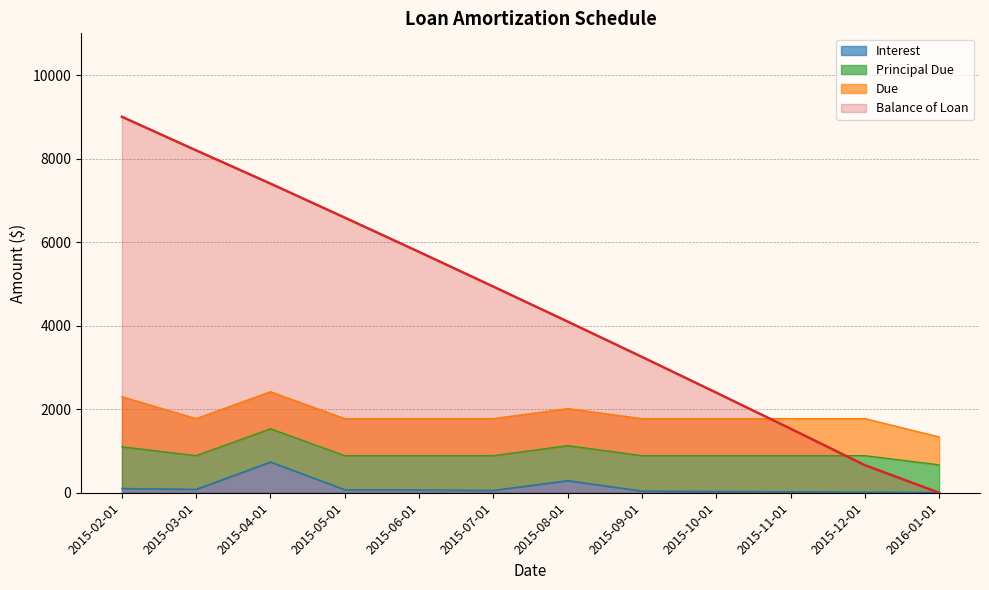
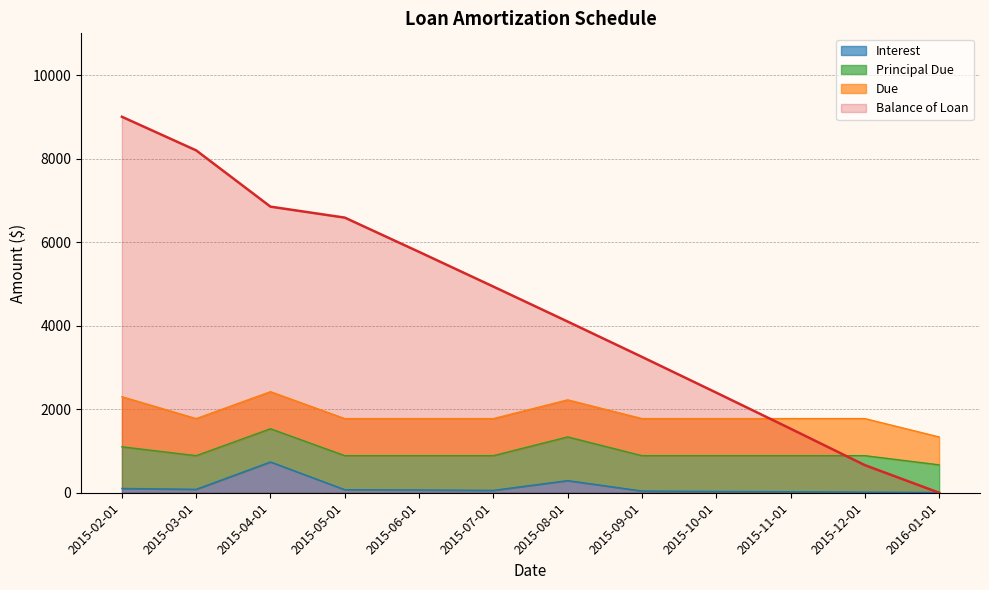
Balance of Loan, 2015-04-01: 7400 -> 6800
Principal Due, 2015-08-01: 800 -> 1000
